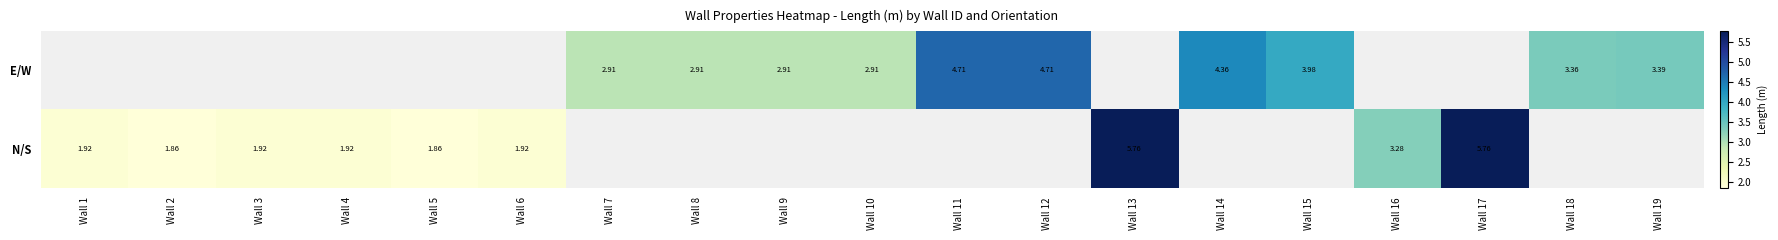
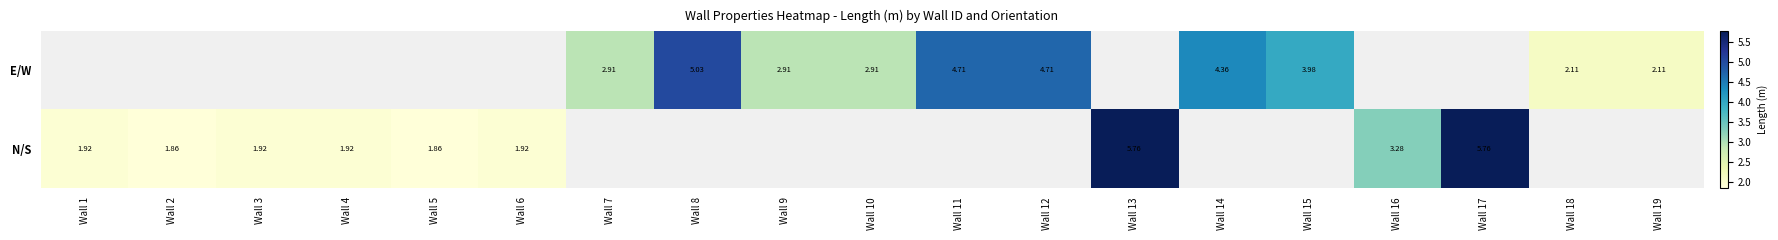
E/W, Wall 8: 2.91 -> 5.03
E/W, Wall 18: 3.36 -> 2.11
E/W, Wall 19: 3.39 -> 2.11
